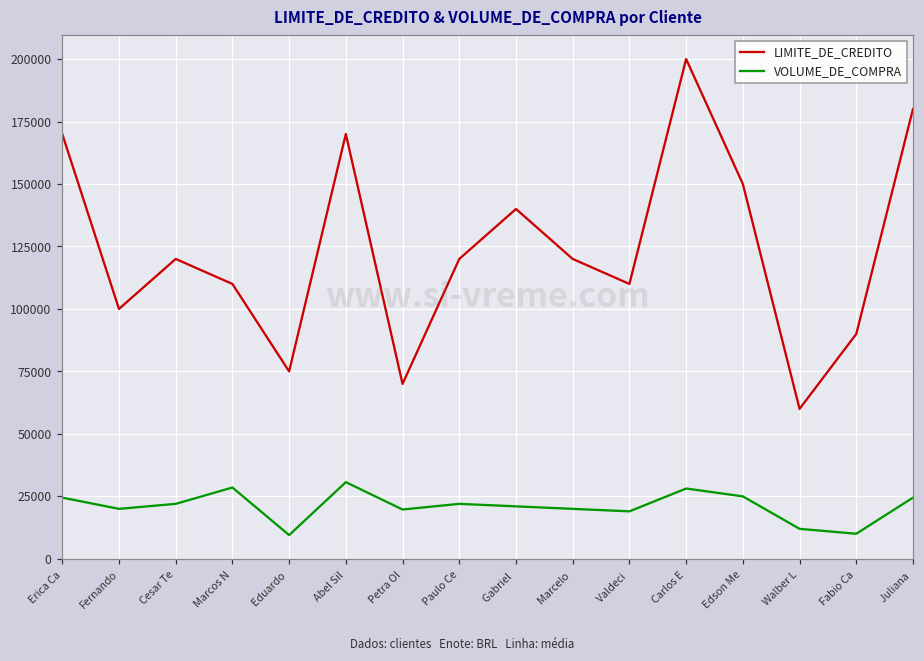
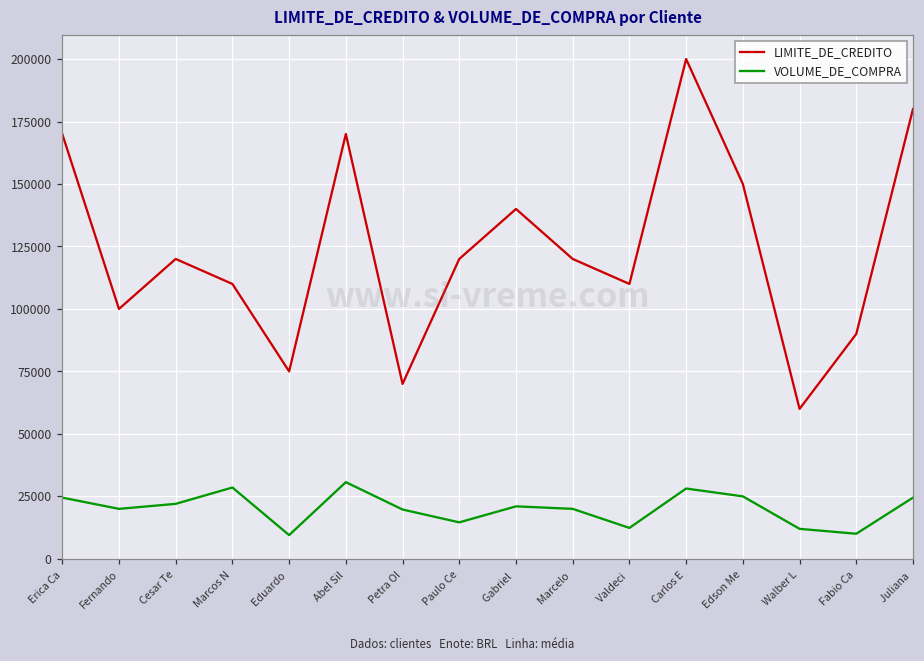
VOLUME_DE_COMPRA, Paulo Ce: 22000 -> 15000
VOLUME_DE_COMPRA, Valdeci: 19000 -> 12000
